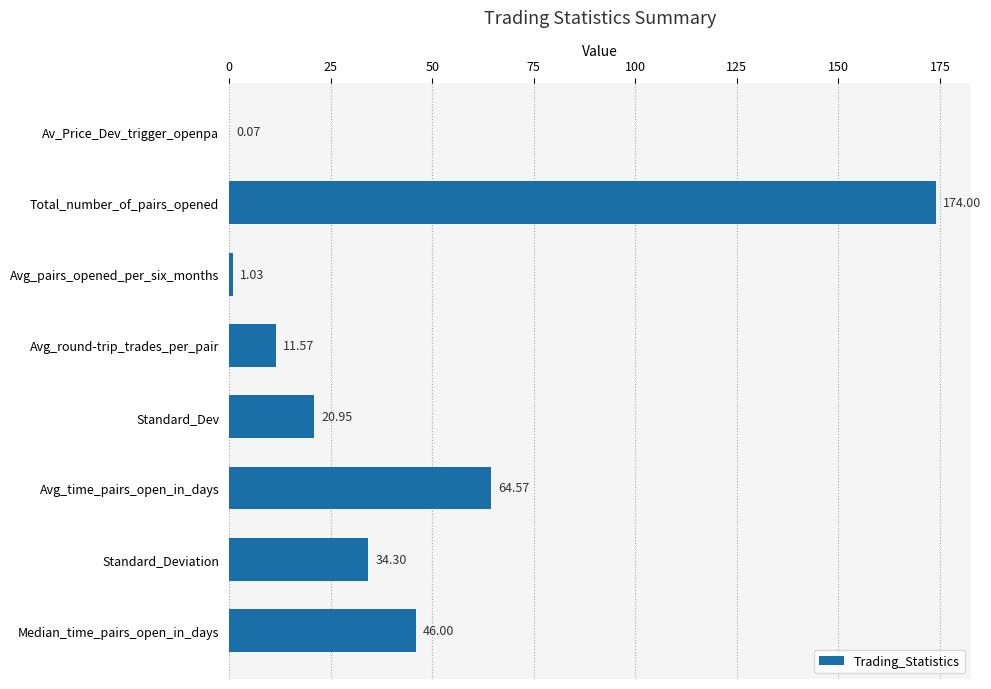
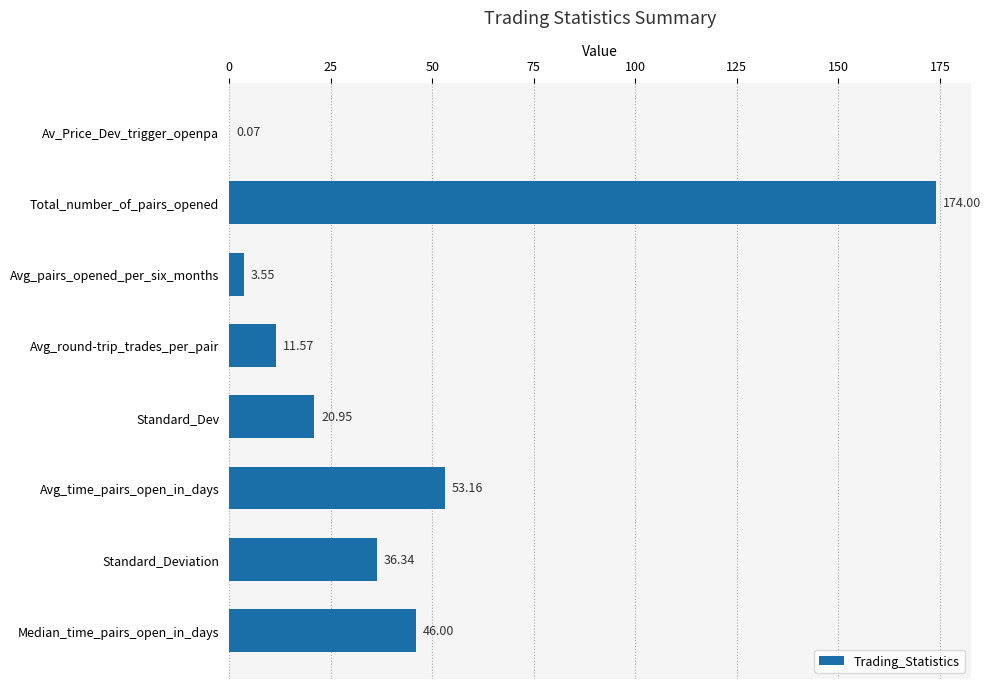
Avg_pairs_opened_per_six_months: 1.03 -> 3.55
Avg_time_pairs_open_in_days: 64.57 -> 53.16
Standard_Deviation: 34.30 -> 36.34
